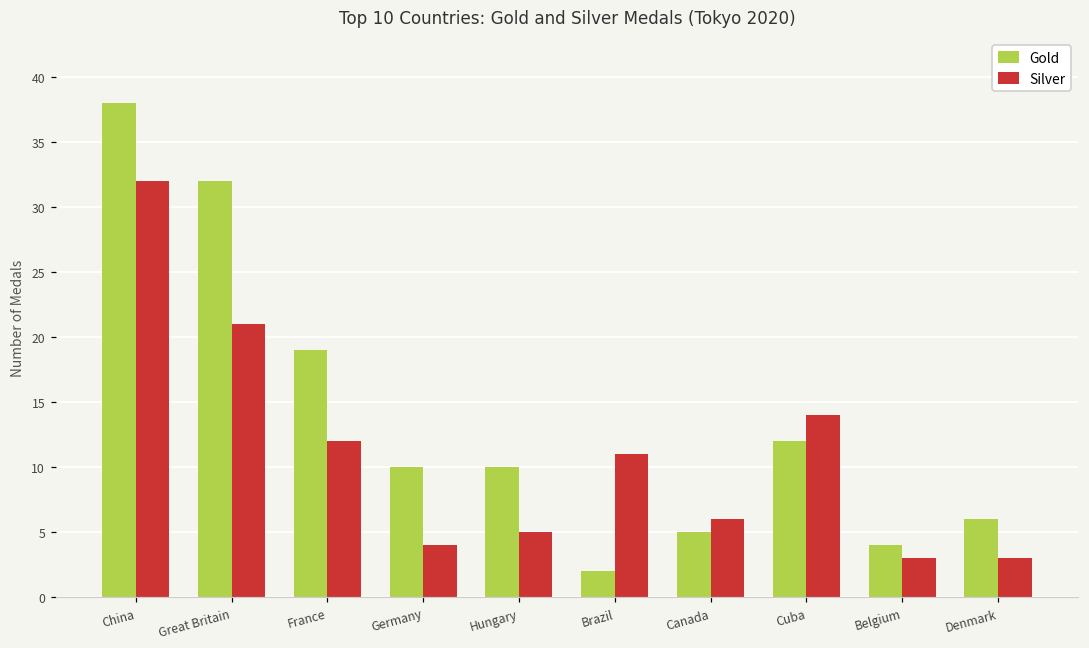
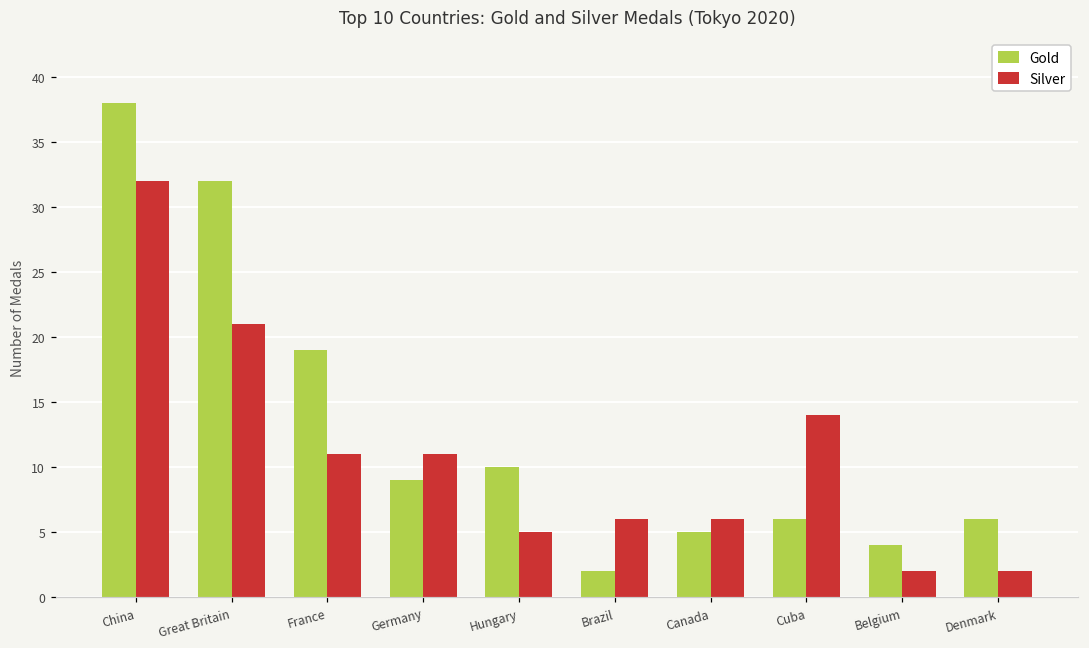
Silver, France: 12 -> 11
Gold, Germany: 10 -> 9
Silver, Germany: 4 -> 11
Silver, Brazil: 11 -> 6
Gold, Cuba: 12 -> 6
Silver, Belgium: 3 -> 2
Silver, Denmark: 3 -> 2
